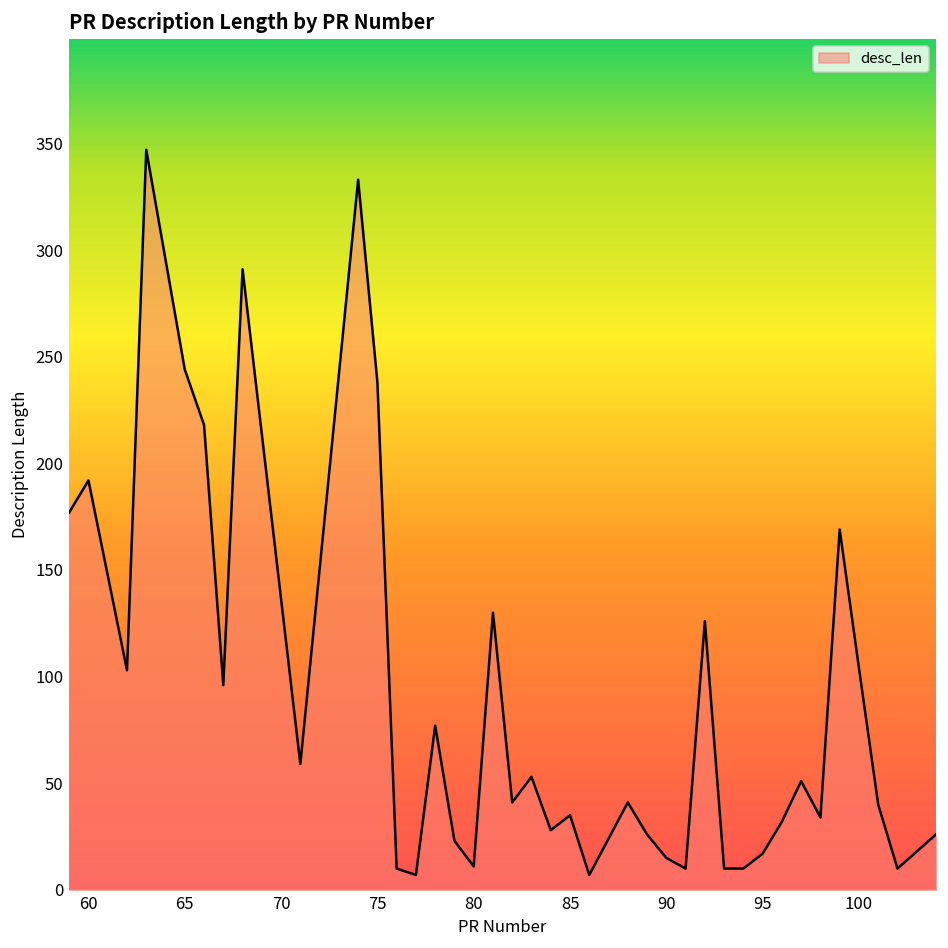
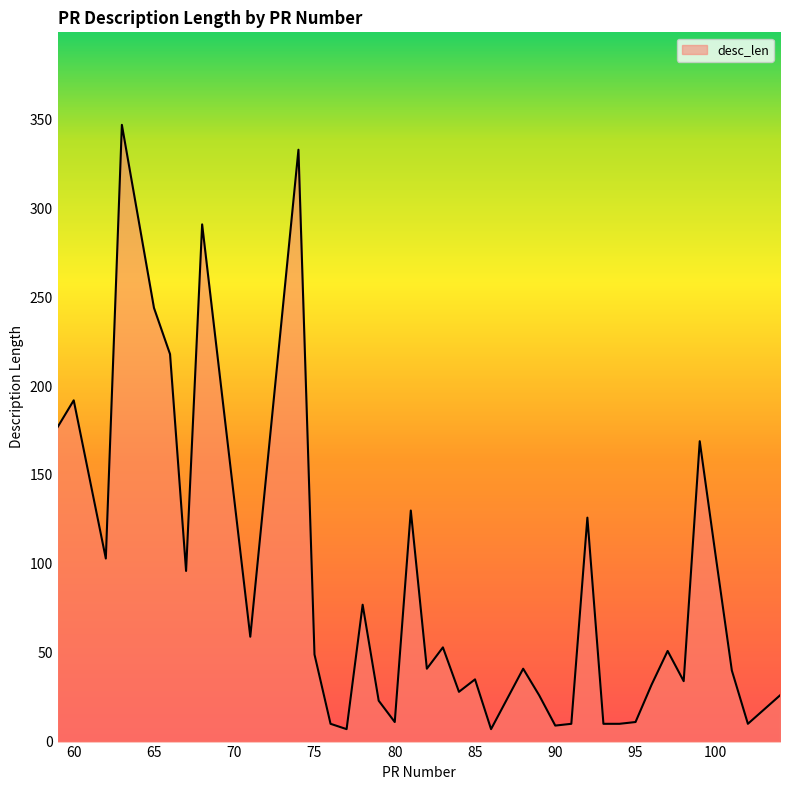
75: 238 -> 49
90: 15 -> 9
95: 17 -> 11
